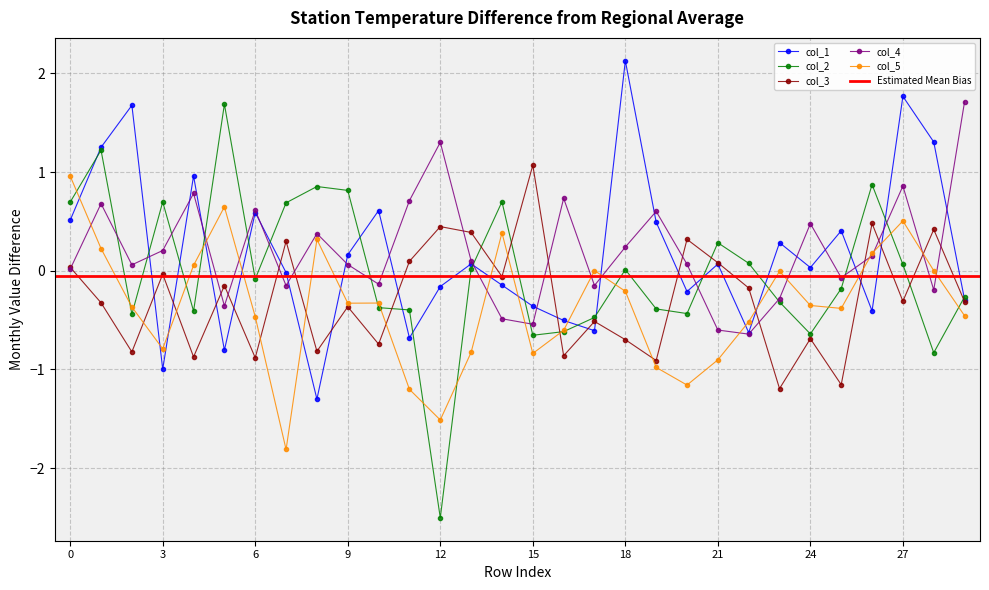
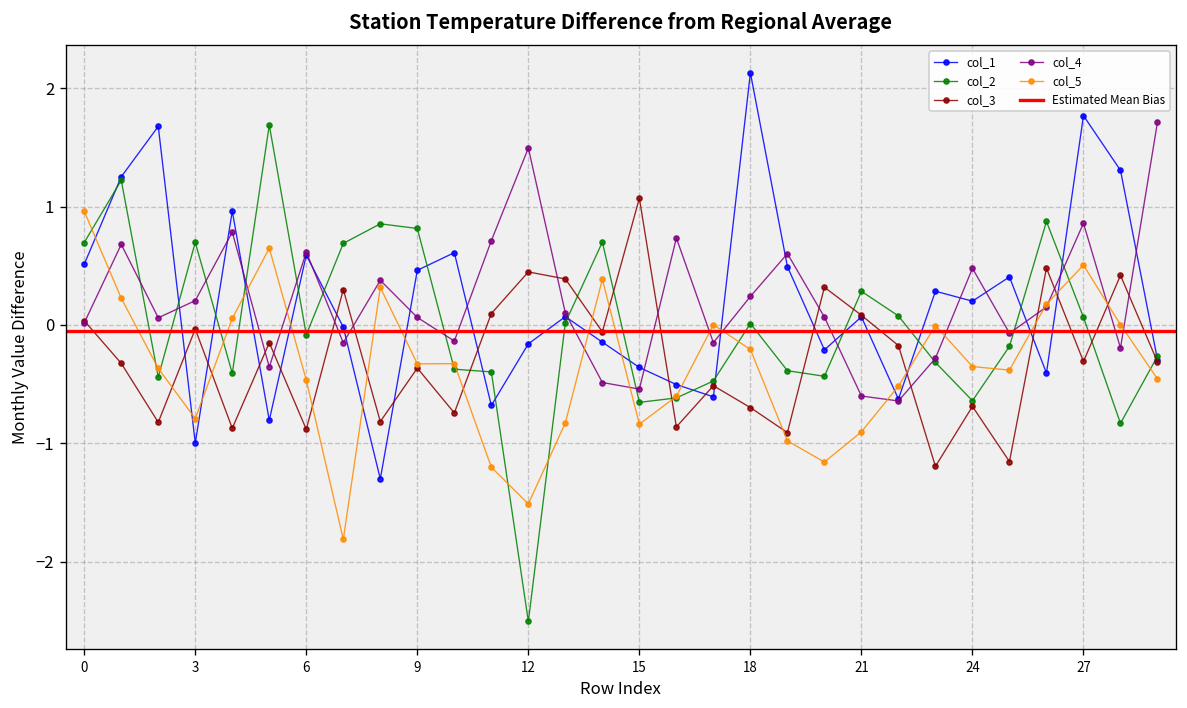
col_1, 9: 0.2 -> 0.5
col_4, 12: 1.3 -> 1.5
col_1, 24: 0.0 -> 0.2
